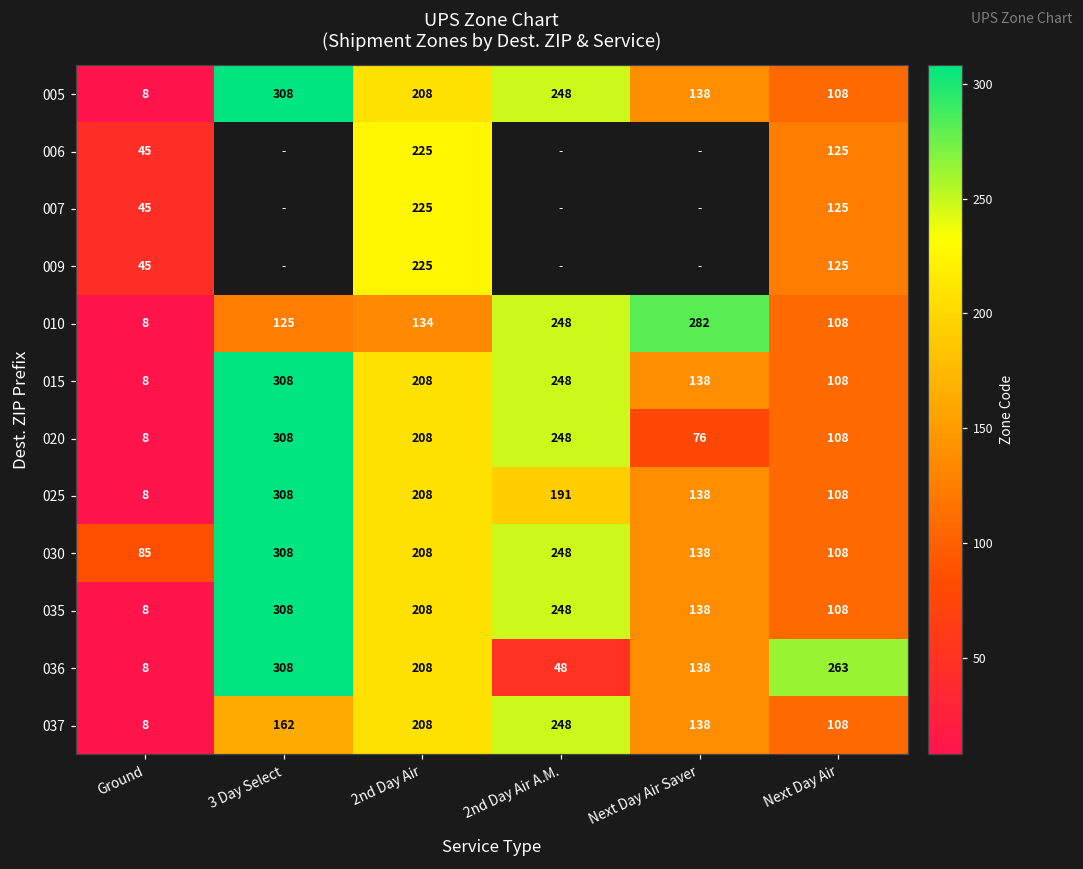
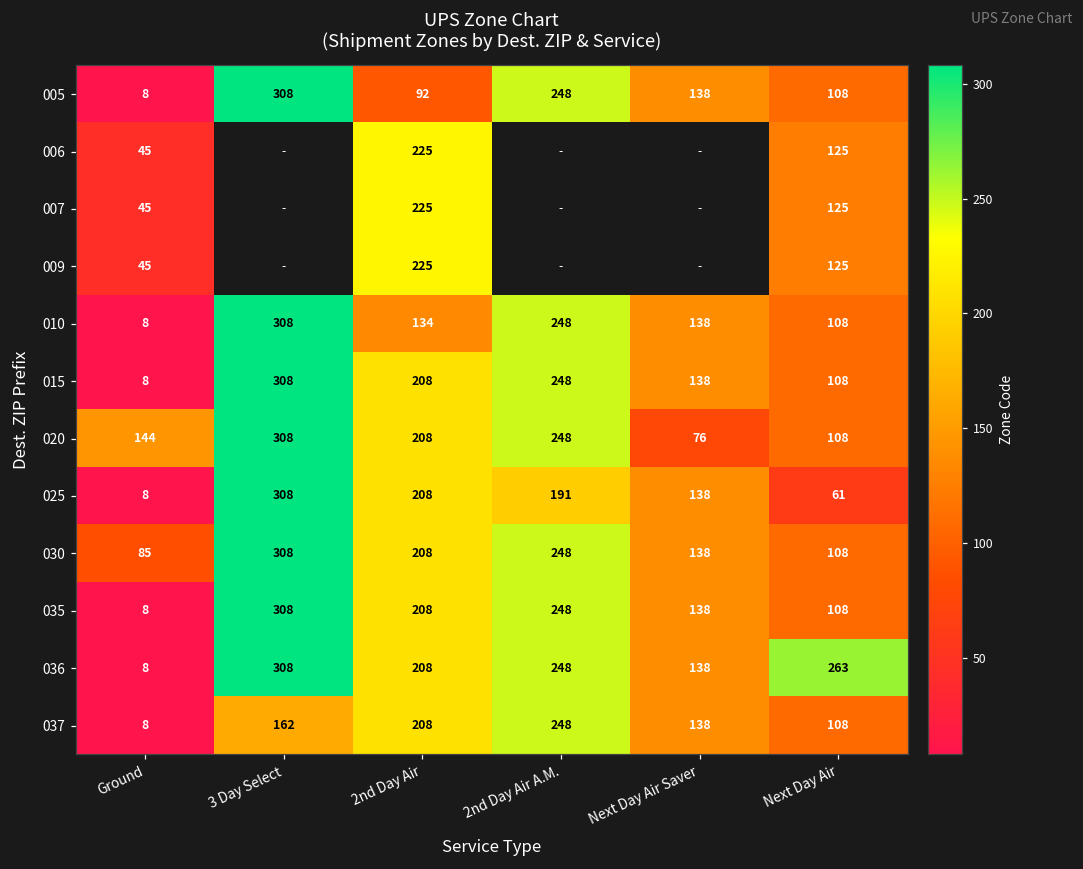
005, 2nd Day Air: 208 -> 92
010, 3 Day Select: 125 -> 308
010, Next Day Air Saver: 282 -> 138
020, Ground: 8 -> 144
025, Next Day Air: 108 -> 61
036, 2nd Day Air A.M.: 48 -> 248
